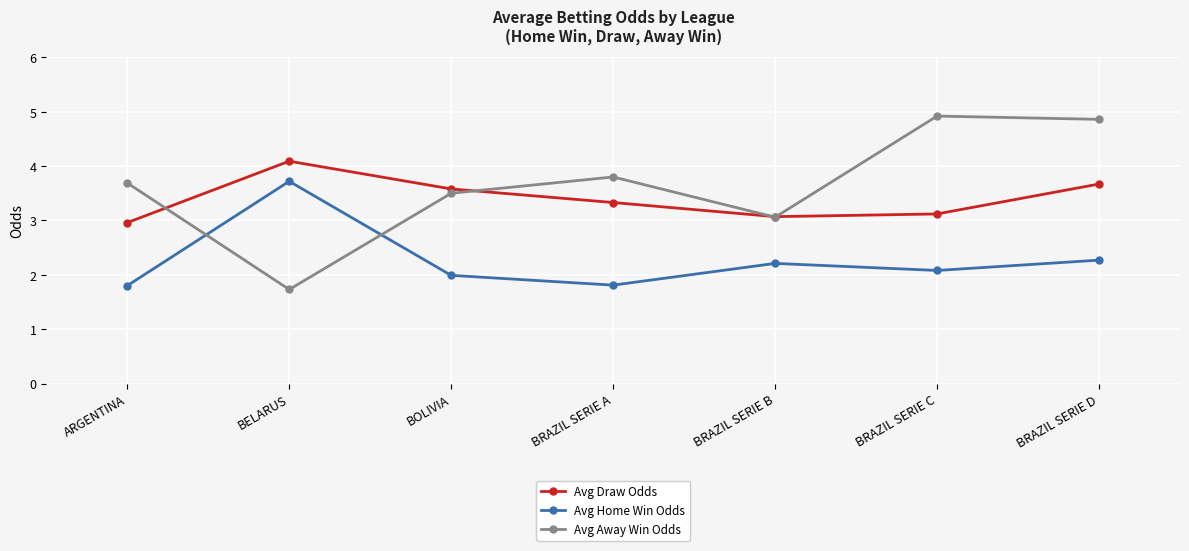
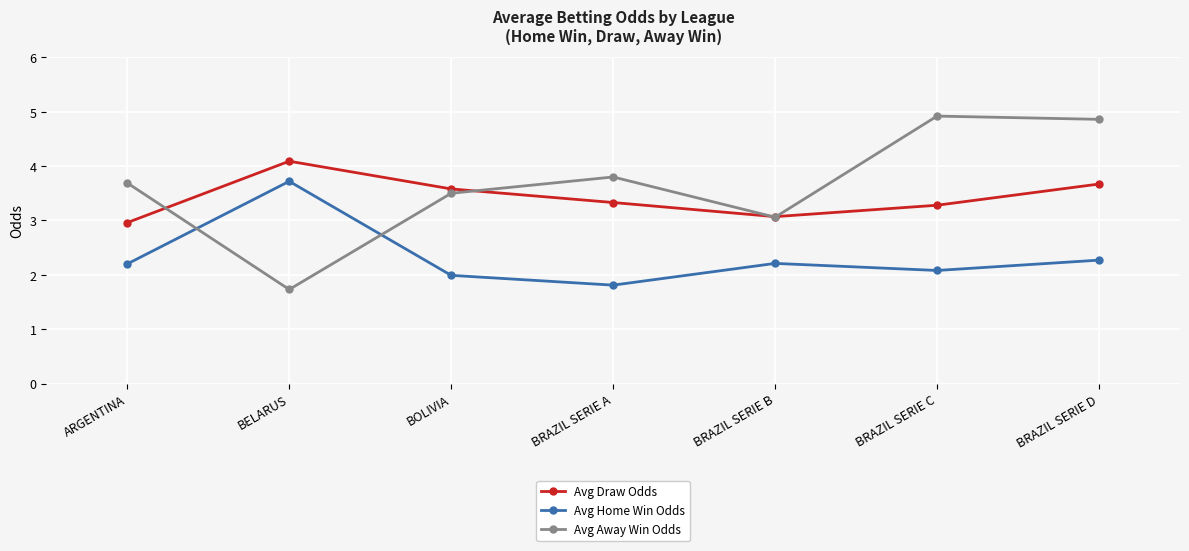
Avg Home Win Odds, ARGENTINA: 1.8 -> 2.2
Avg Draw Odds, BRAZIL SERIE C: 3.1 -> 3.3
